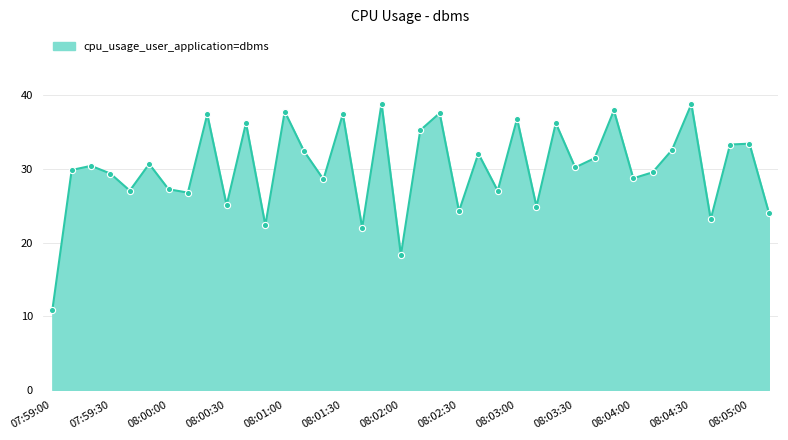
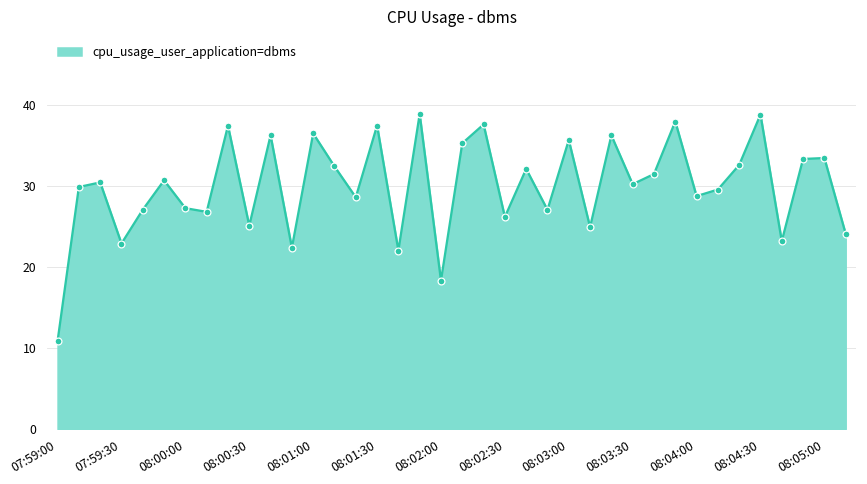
07:59:30: 29 -> 23
08:01:00: 38 -> 36
08:02:30: 24 -> 26
08:03:00: 37 -> 36
